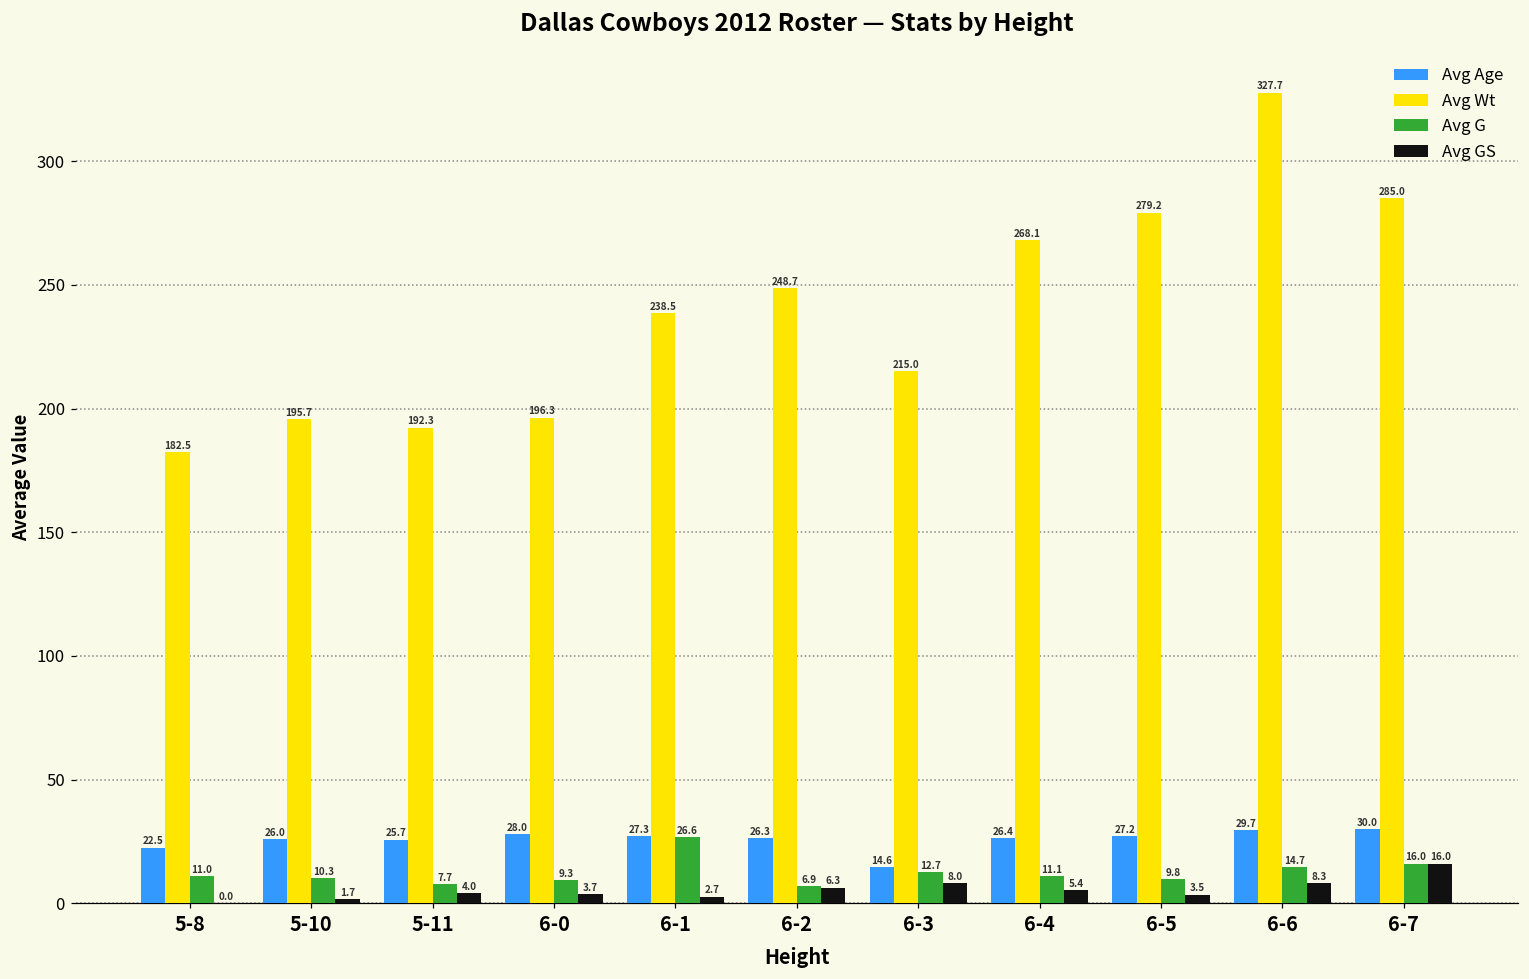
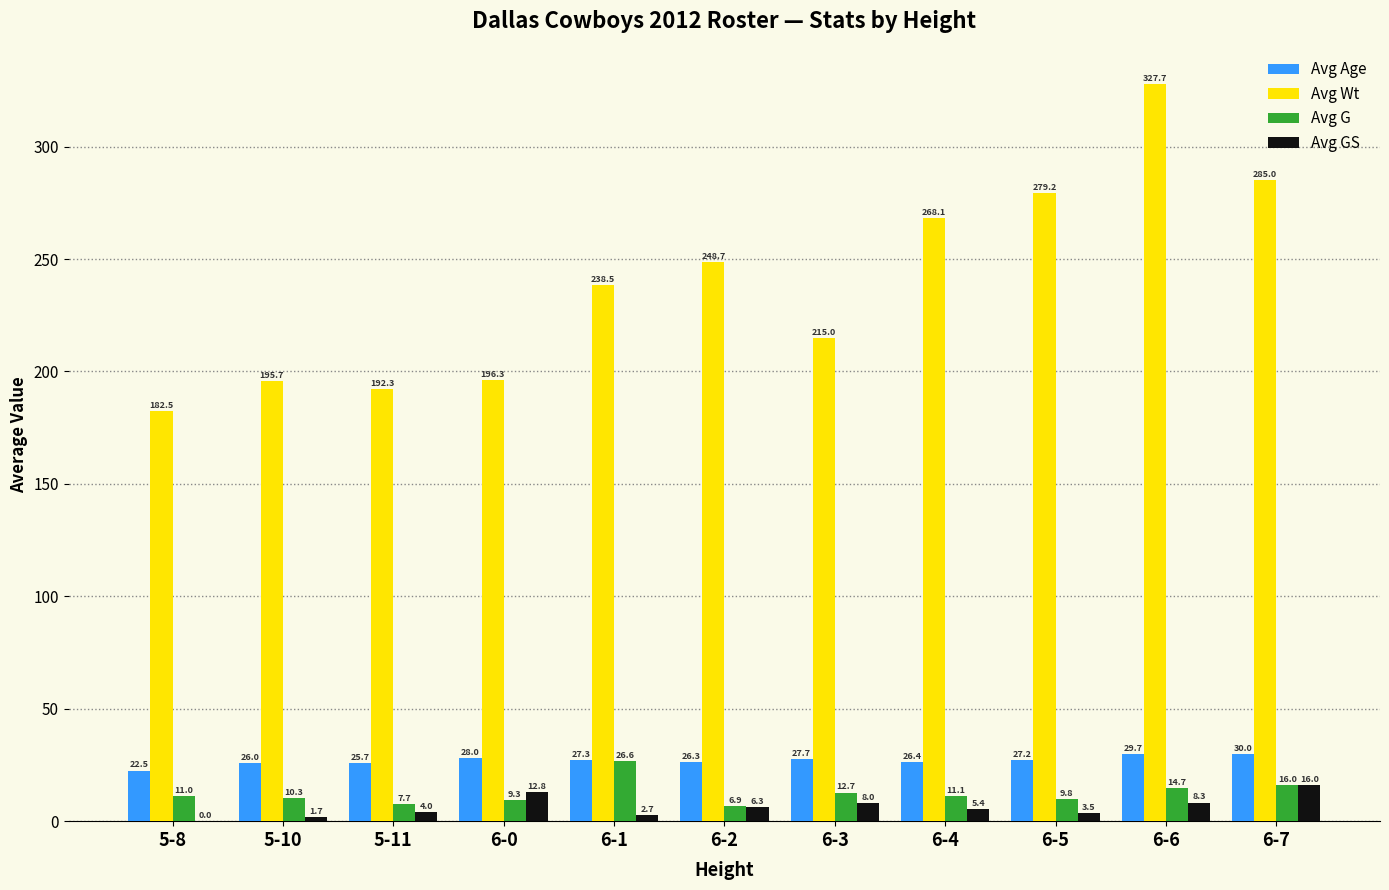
Avg GS, 6-0: 3.7 -> 12.8
Avg Age, 6-3: 14.6 -> 27.7
